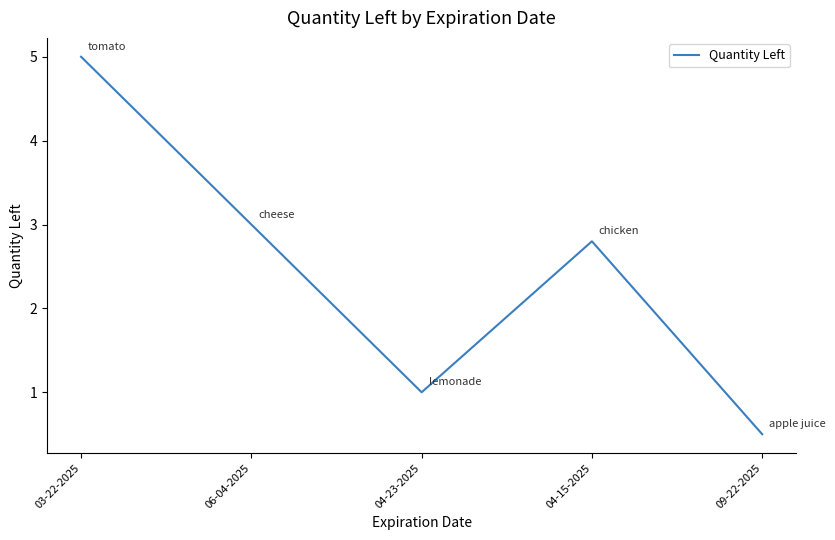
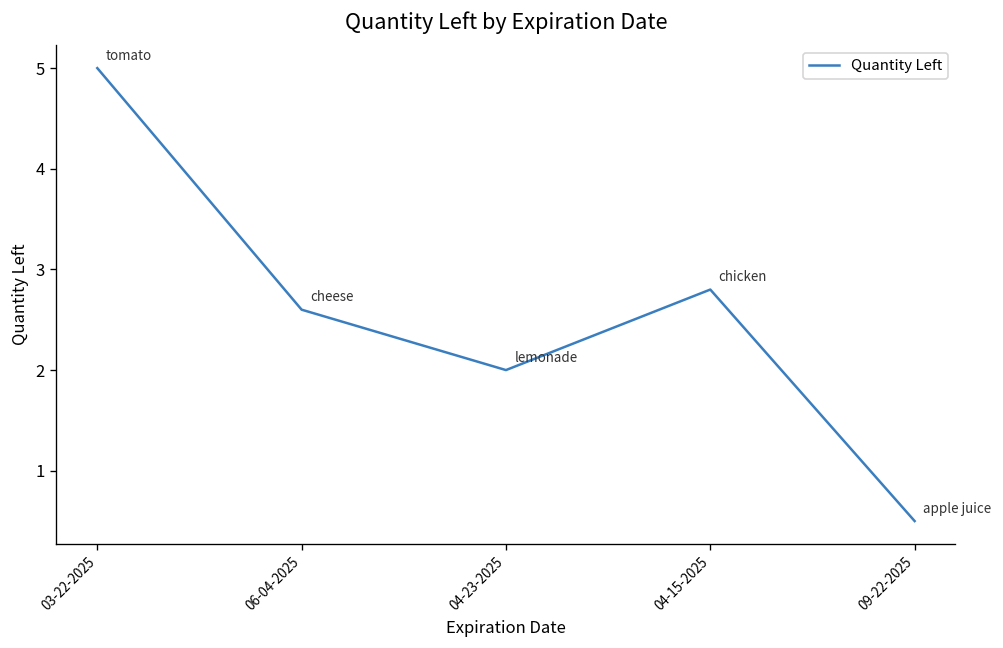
06-04-2025: 3.0 -> 2.6
04-23-2025: 1 -> 2
